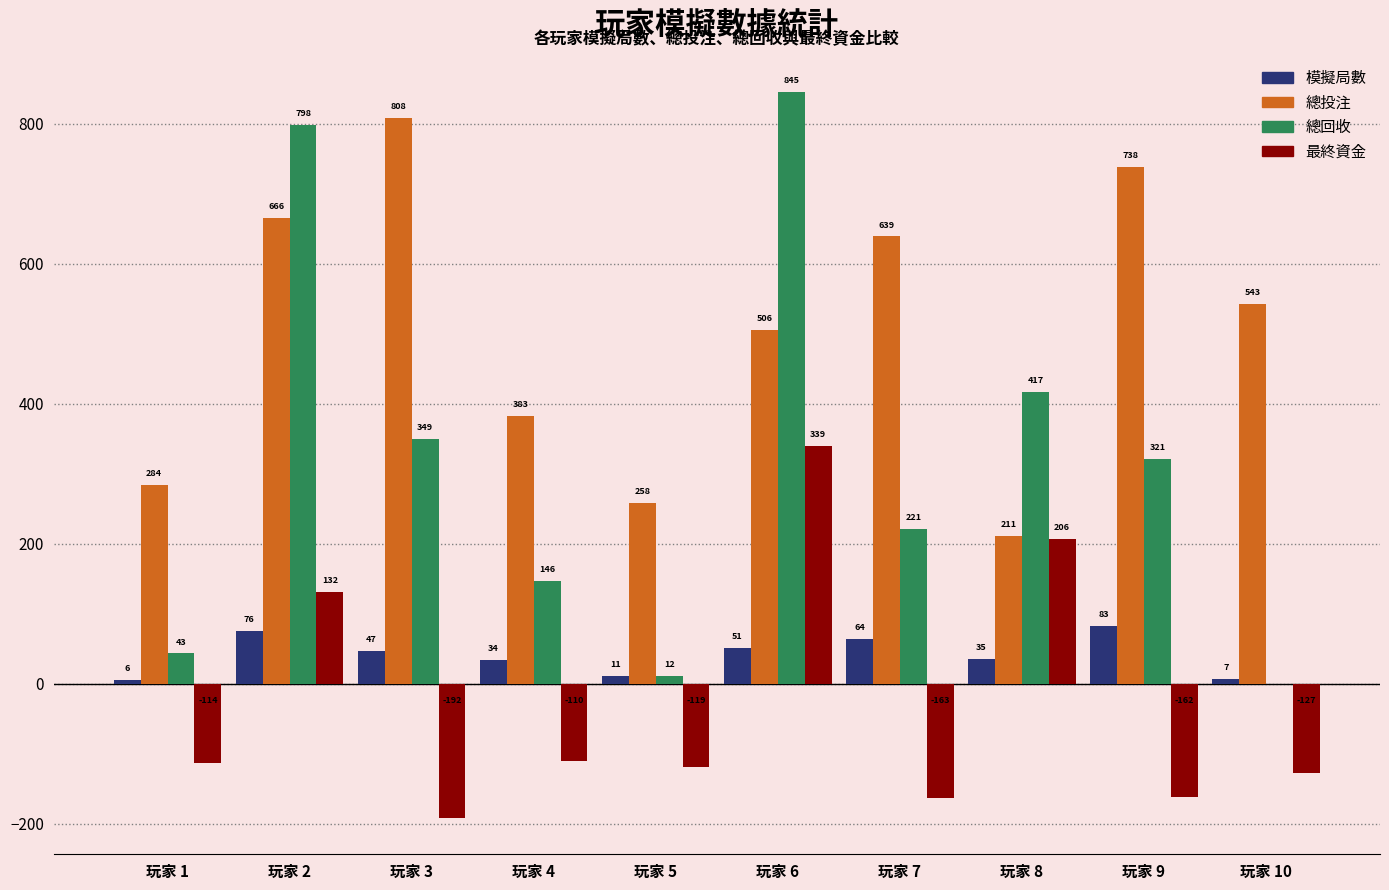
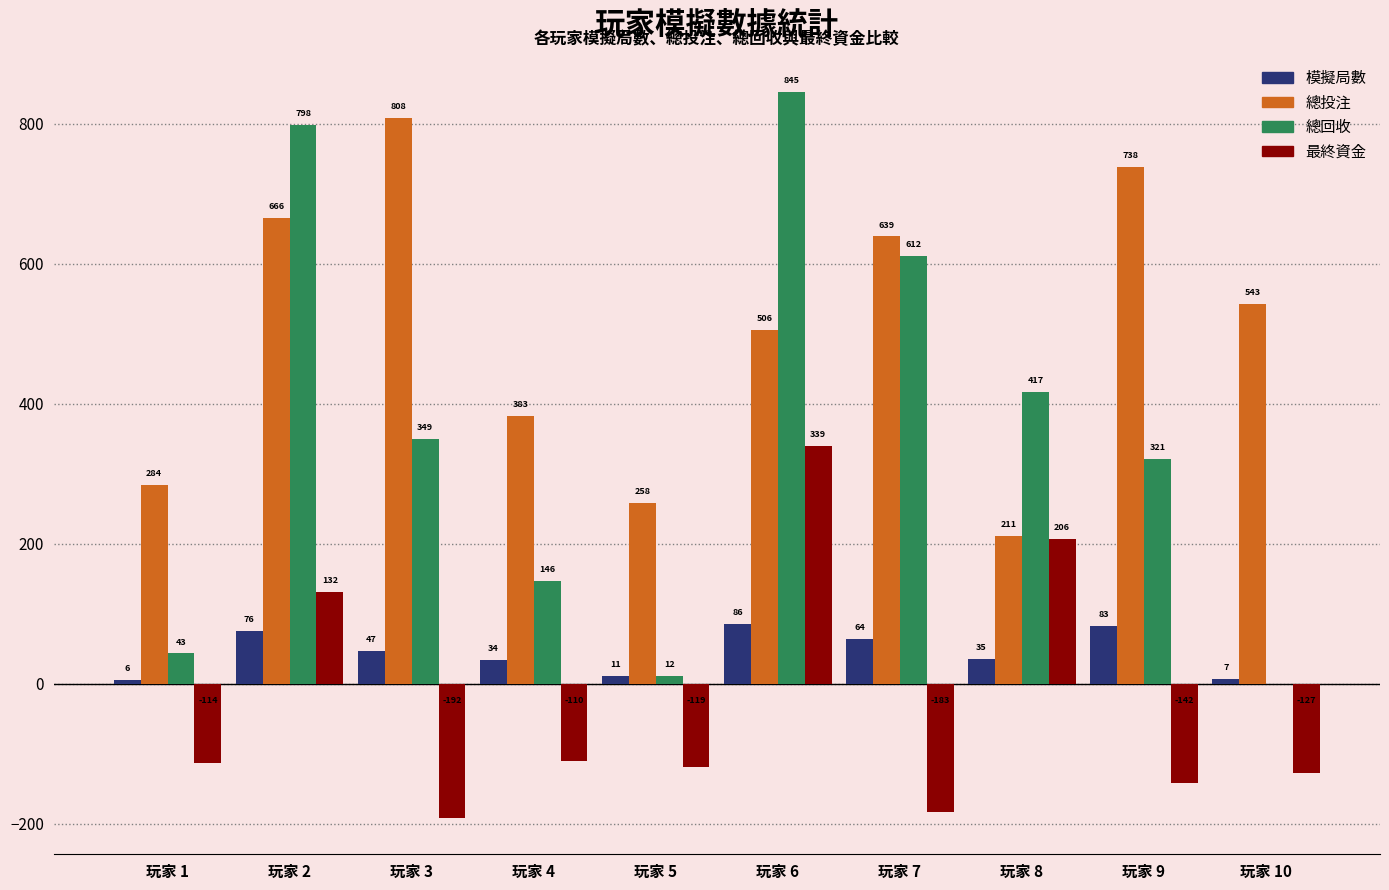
模擬局數, 玩家 6: 51 -> 86
總回收, 玩家 7: 221 -> 612
最終資金, 玩家 7: -163 -> -183
最終資金, 玩家 9: -162 -> -142
